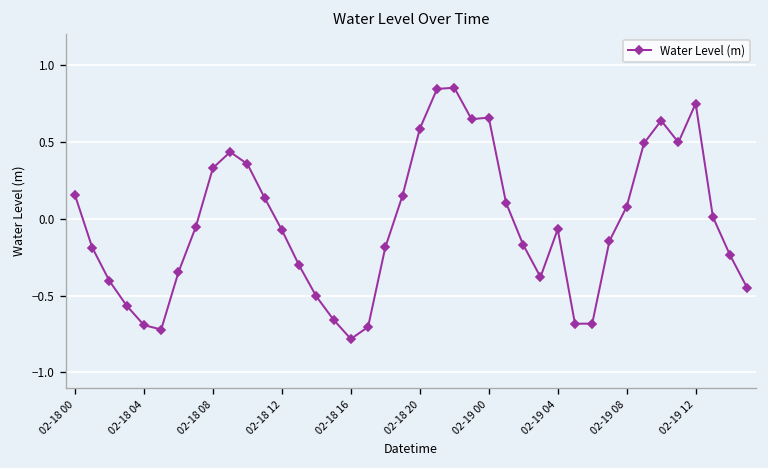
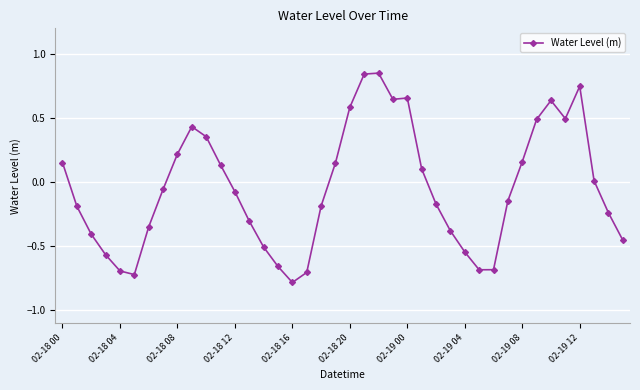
02-18 08: 0.33 -> 0.22
02-19 04: -0.07 -> -0.54
02-19 08: 0.08 -> 0.16
